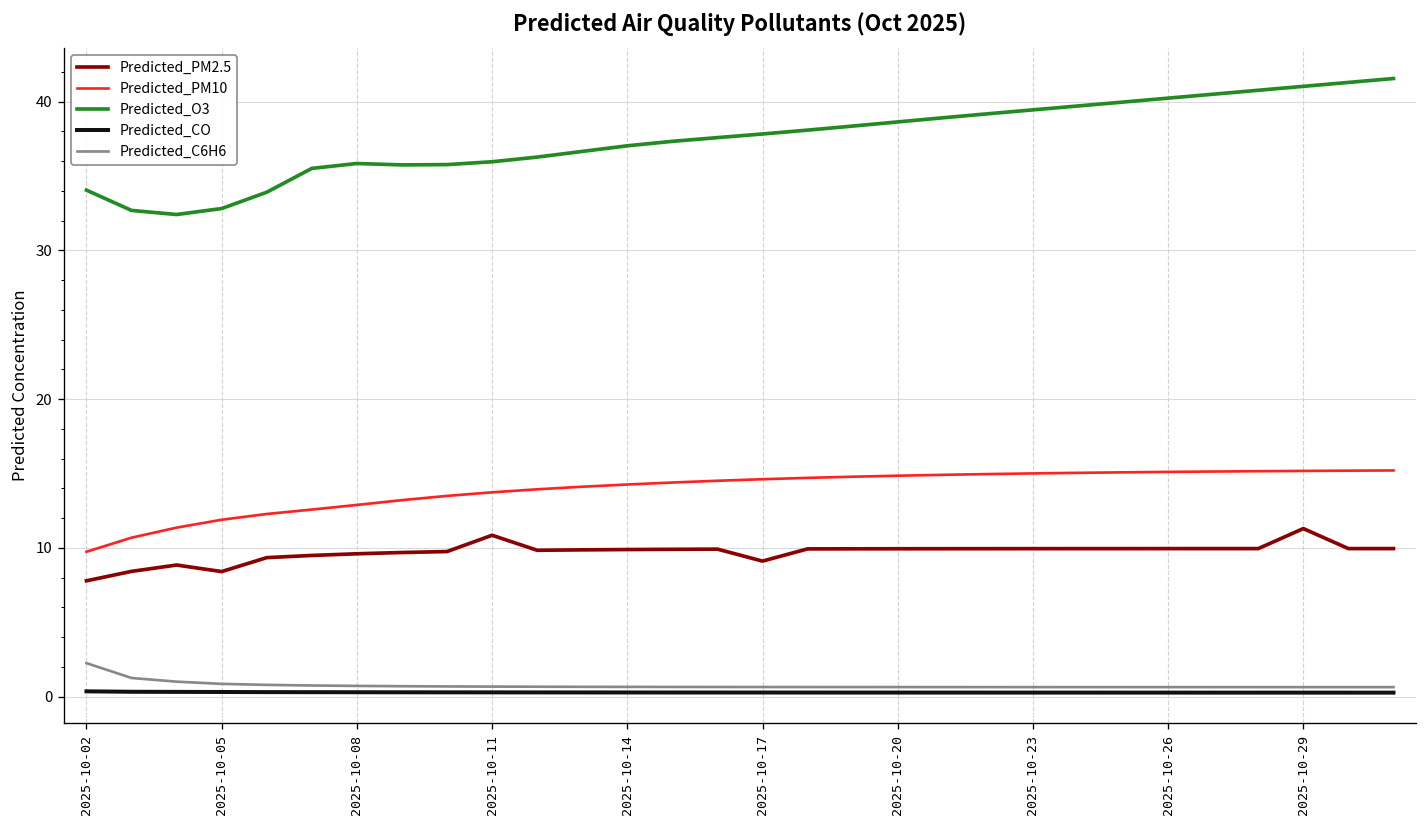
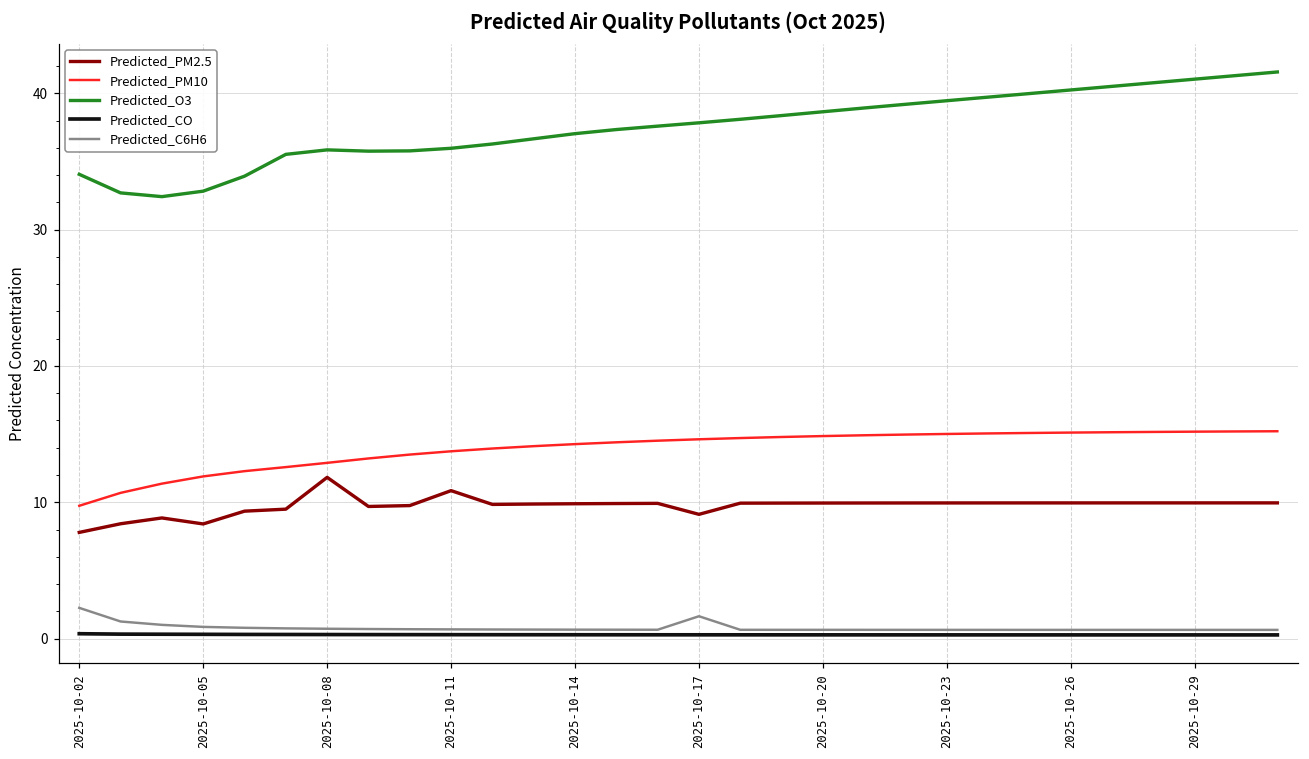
Predicted_PM2.5, 2025-10-08: 9.6 -> 11.8
Predicted_C6H6, 2025-10-17: 0.6 -> 1.6
Predicted_PM2.5, 2025-10-29: 11.3 -> 10.0
